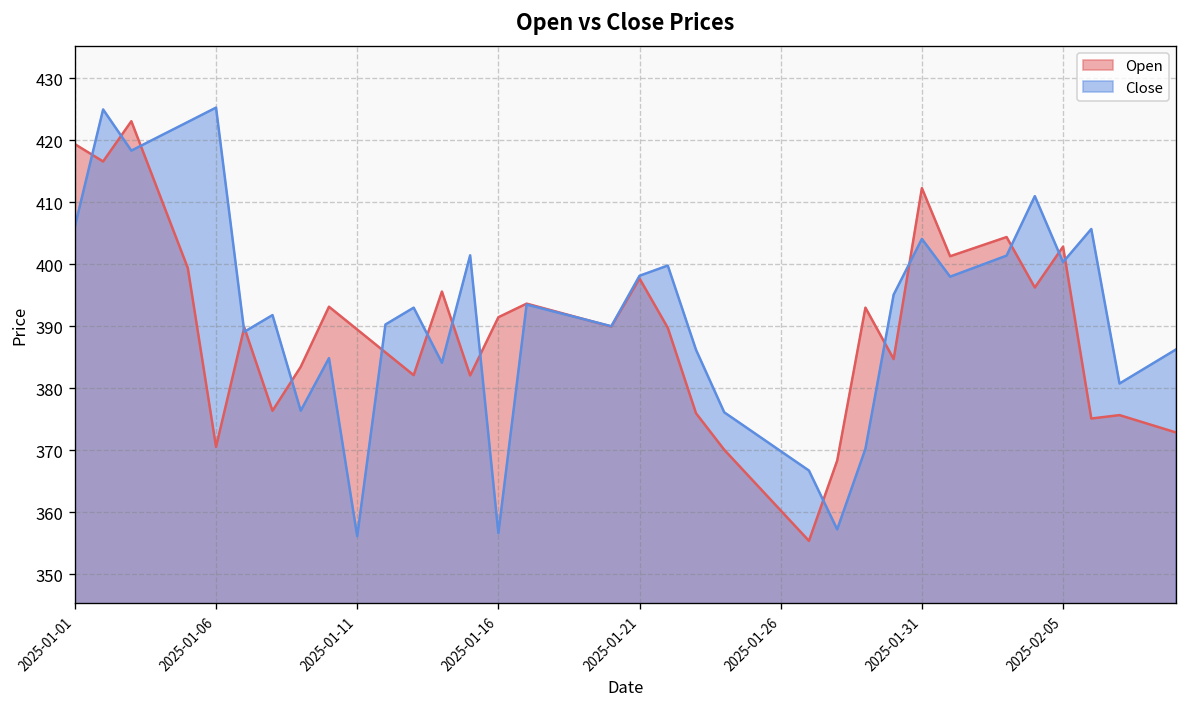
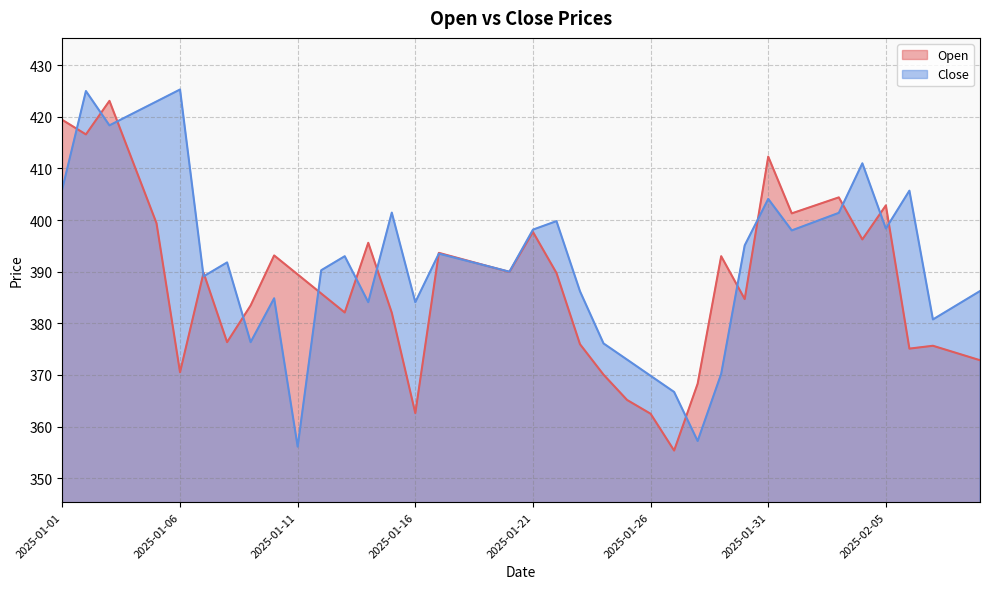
Open, 2025-01-16: 391 -> 363
Close, 2025-01-16: 357 -> 384
Open, 2025-01-26: 360 -> 362
Close, 2025-02-05: 400 -> 398
